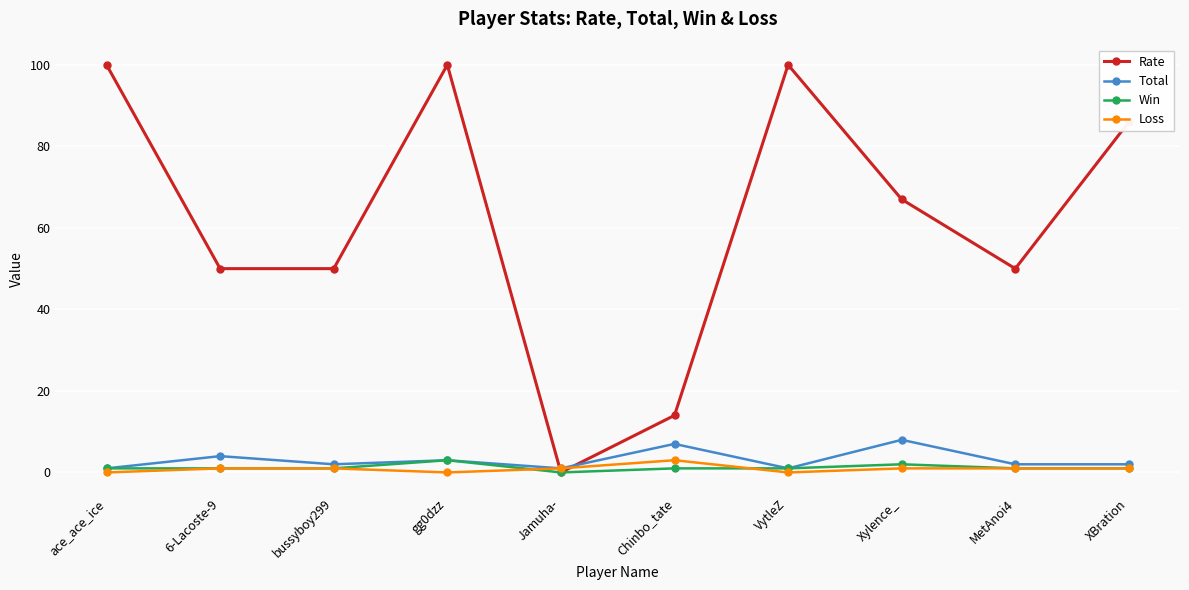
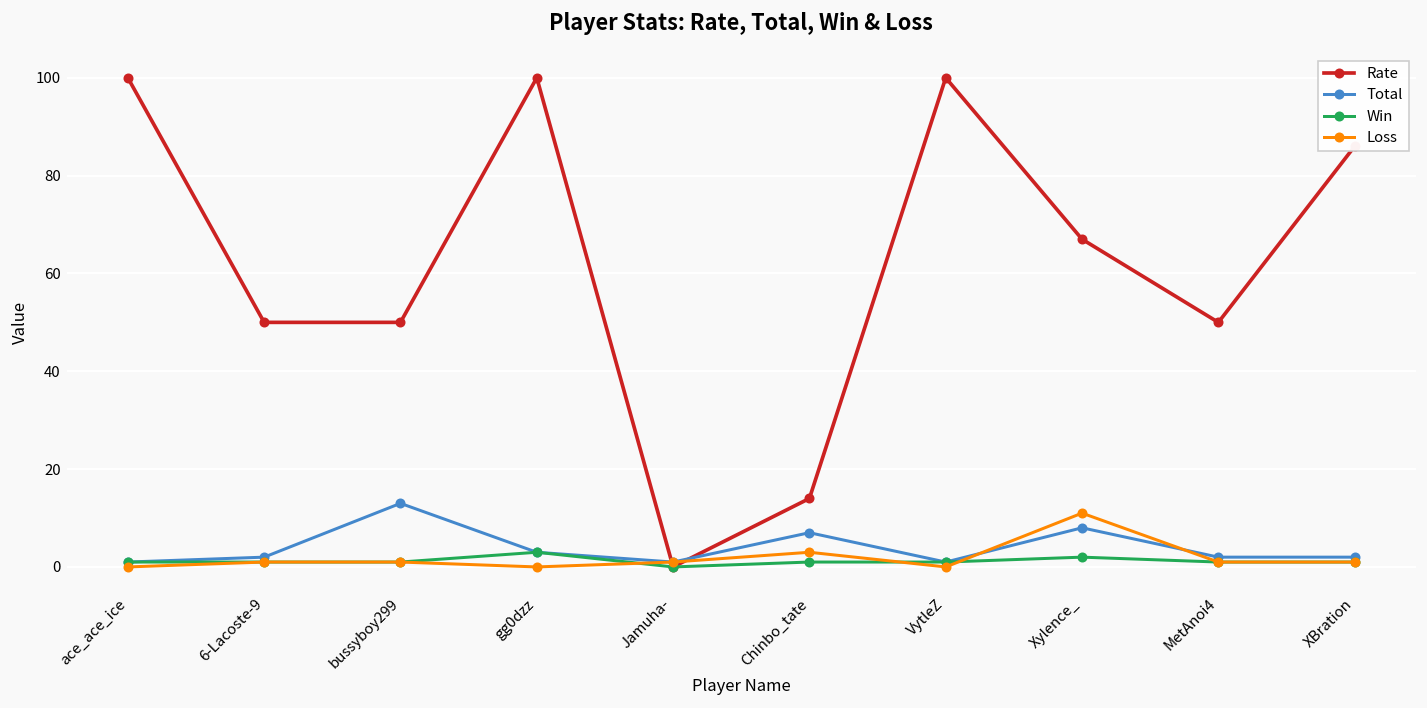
Total, 6-Lacoste-9: 4 -> 2
Total, bussyboy299: 2 -> 13
Loss, Xylence_: 1 -> 11
